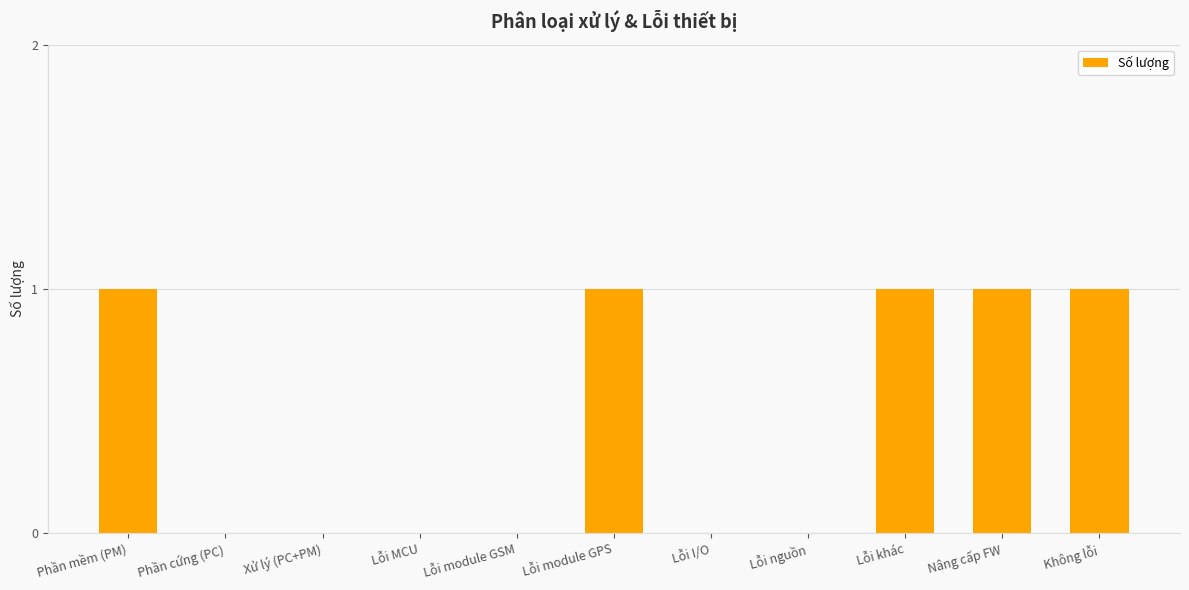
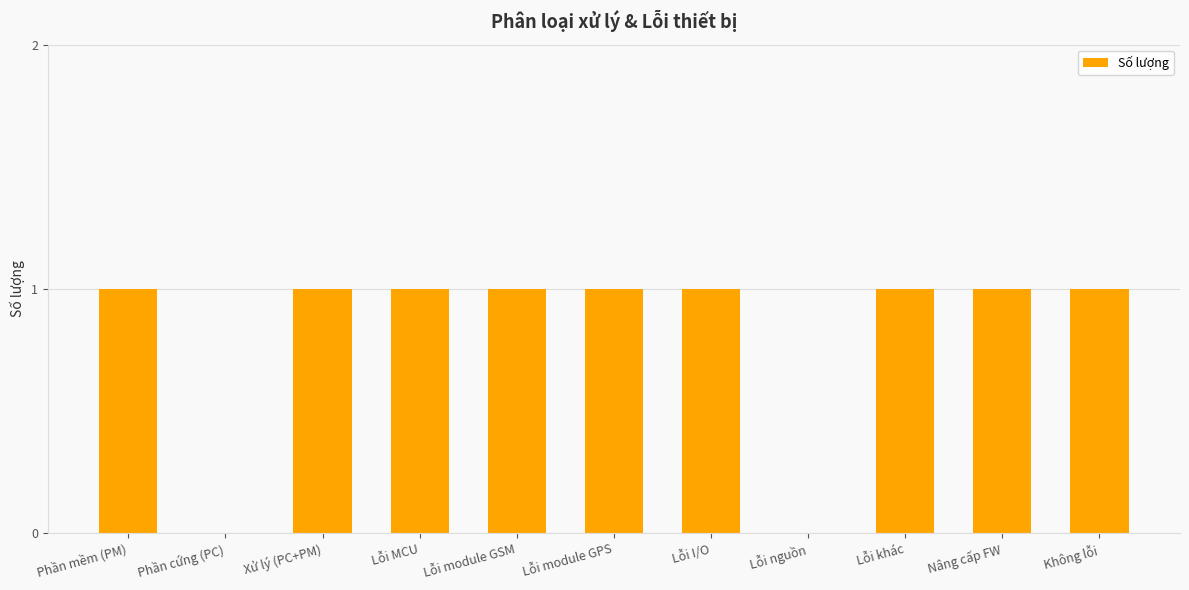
Xử lý (PC+PM): 0 -> 1
Lỗi MCU: 0 -> 1
Lỗi module GSM: 0 -> 1
Lỗi I/O: 0 -> 1
